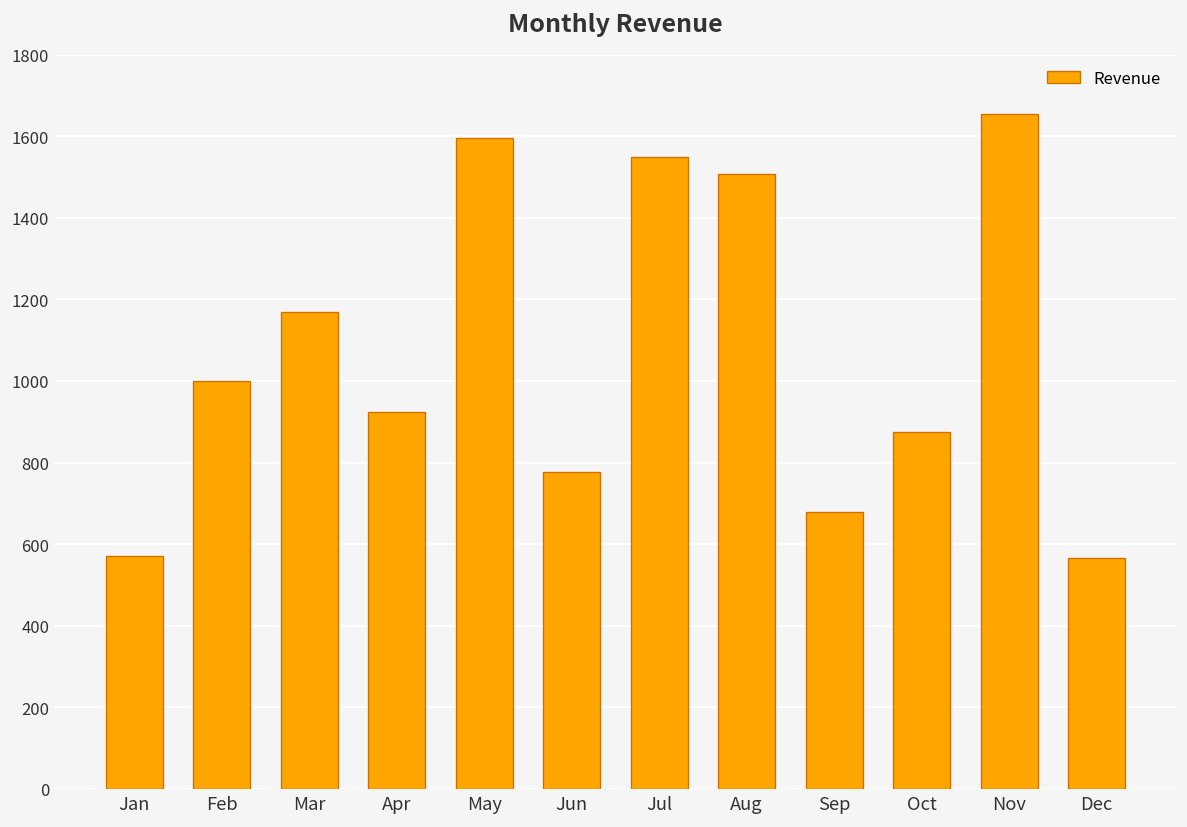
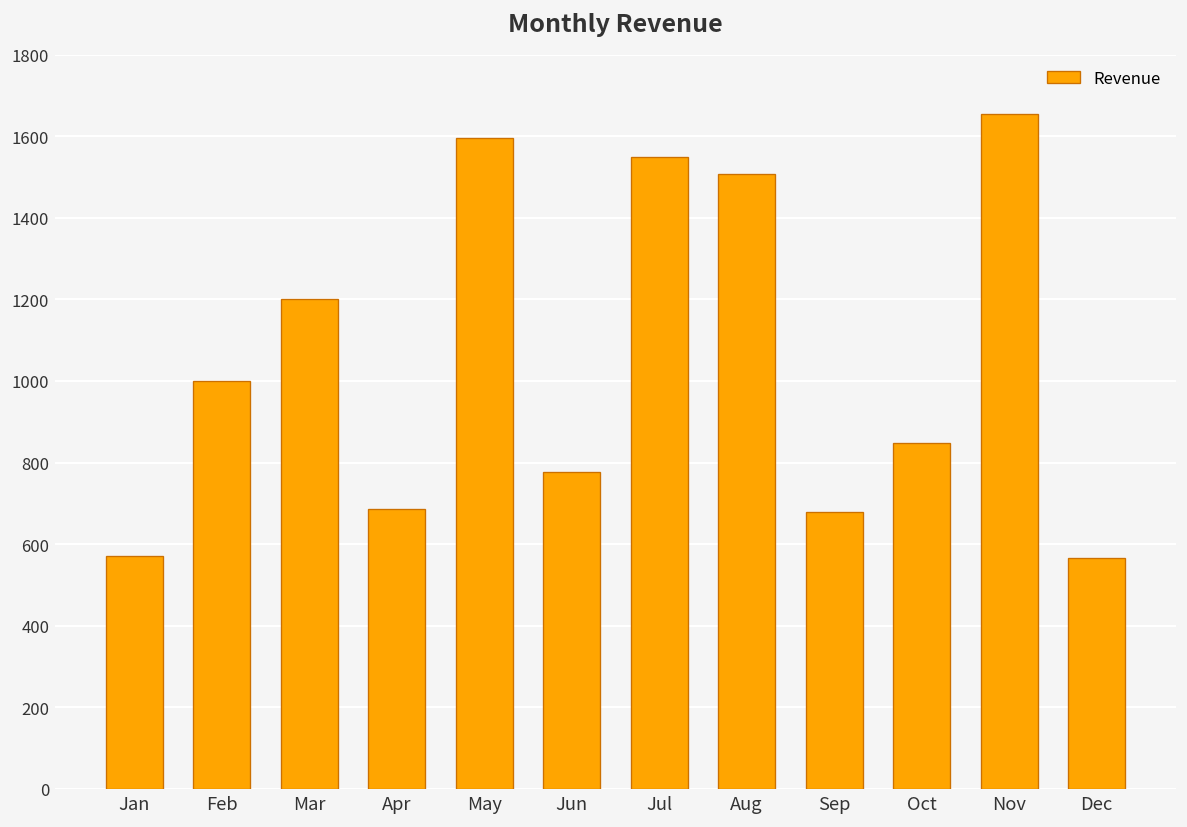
Mar: 1170 -> 1200
Apr: 920 -> 690
Oct: 880 -> 850
